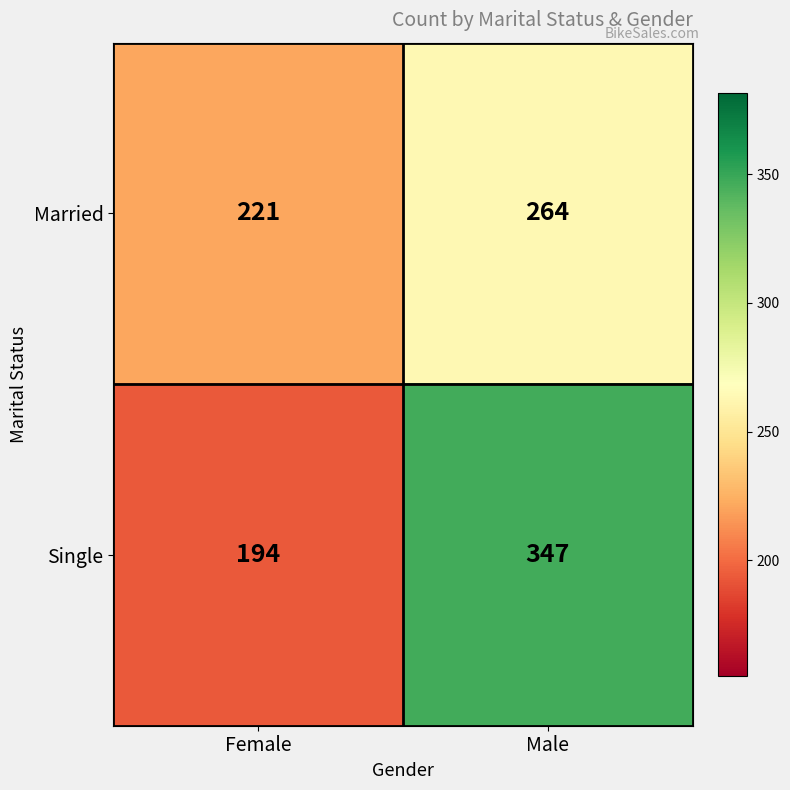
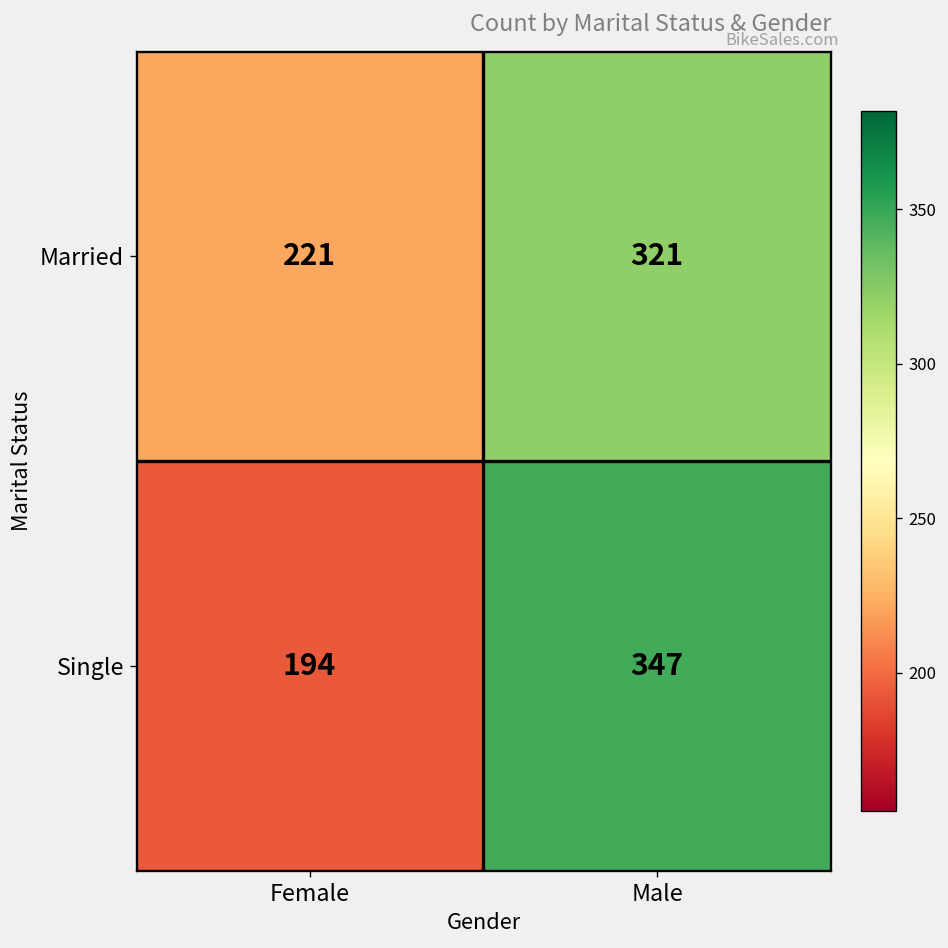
Married, Male: 264 -> 321
